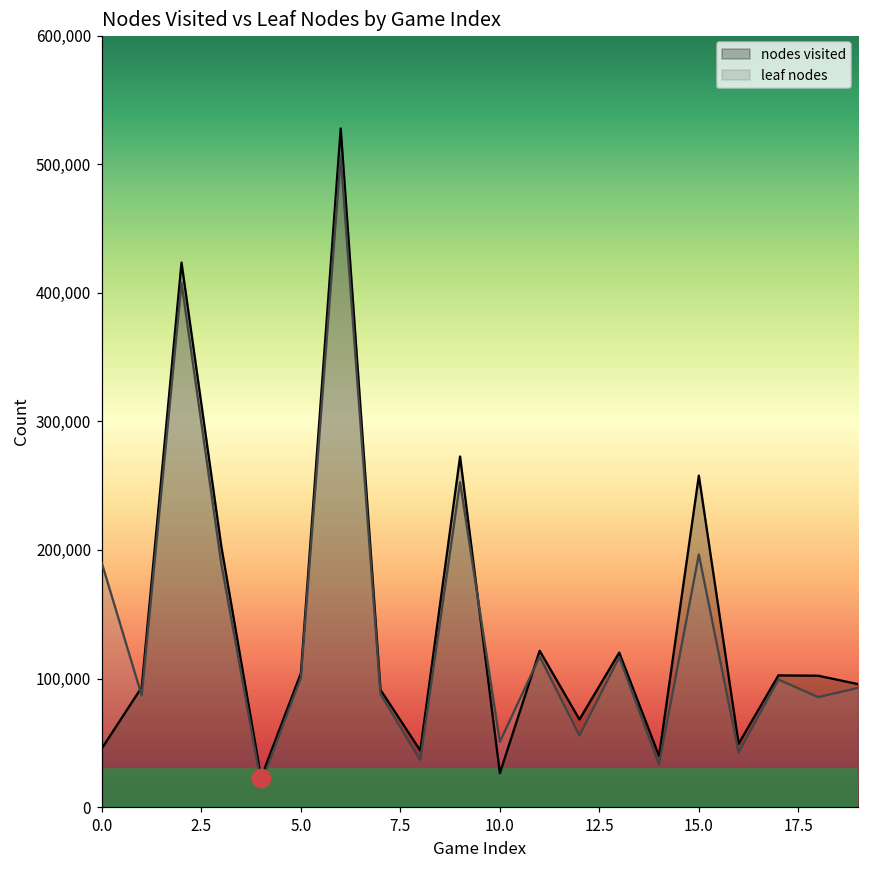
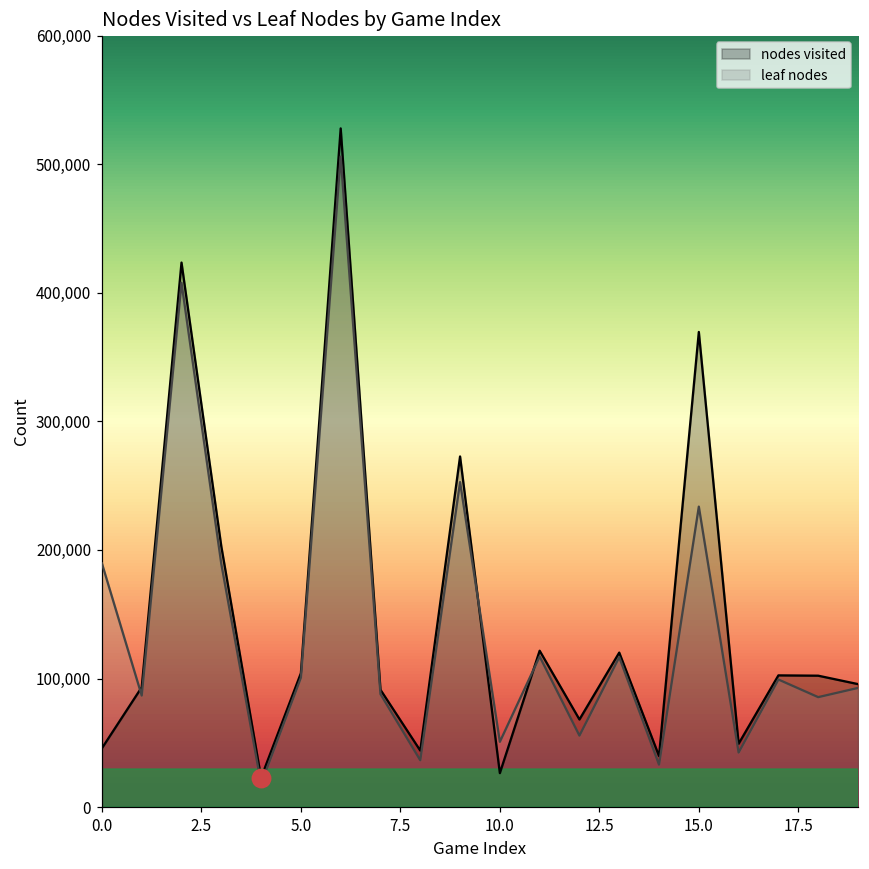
nodes visited, 15.0: 258,000 -> 370,000
leaf nodes, 15.0: 196,000 -> 234,000
